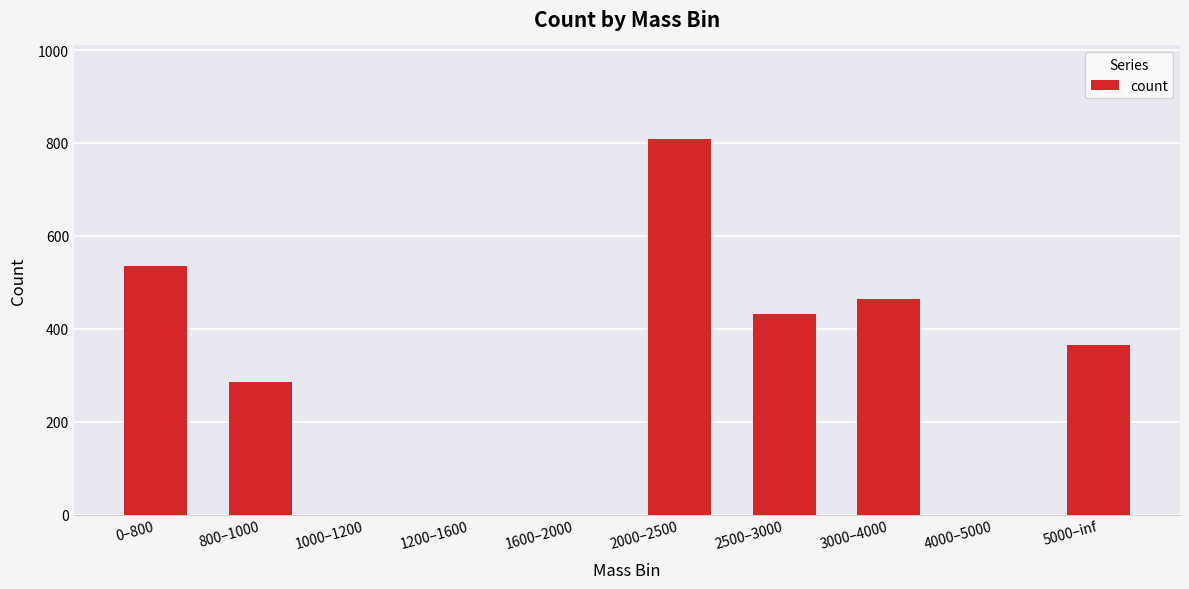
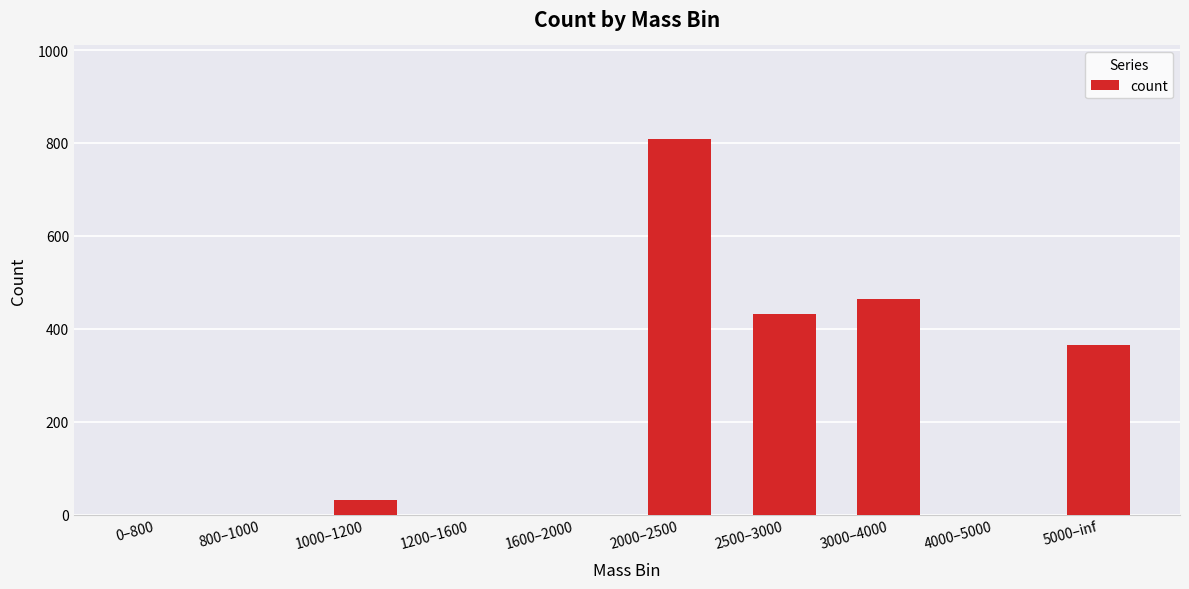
0–800: 540 -> 0
800–1000: 280 -> 0
1000–1200: 0 -> 30
